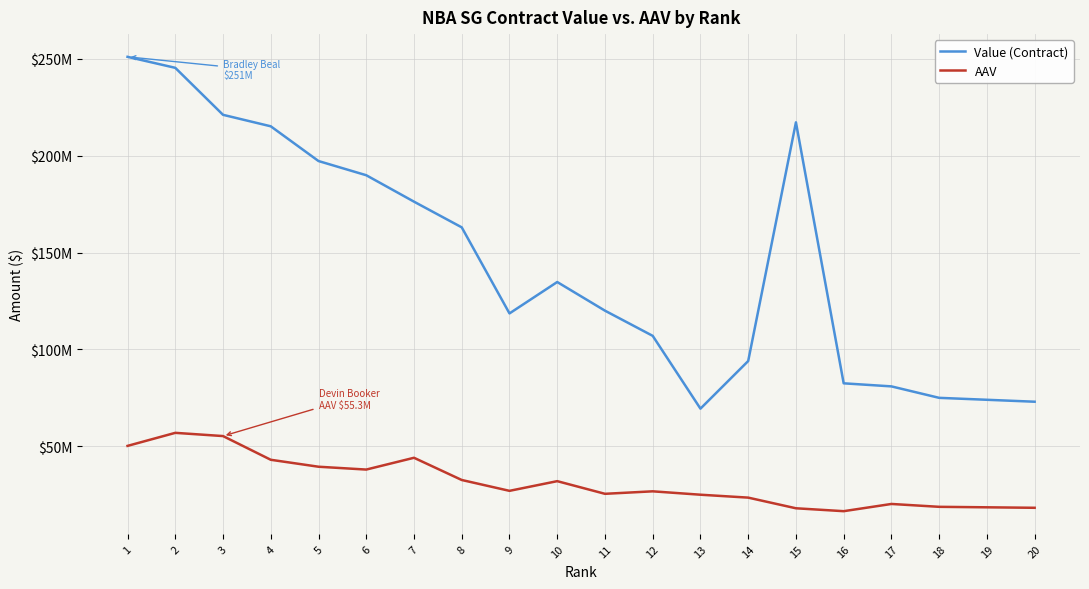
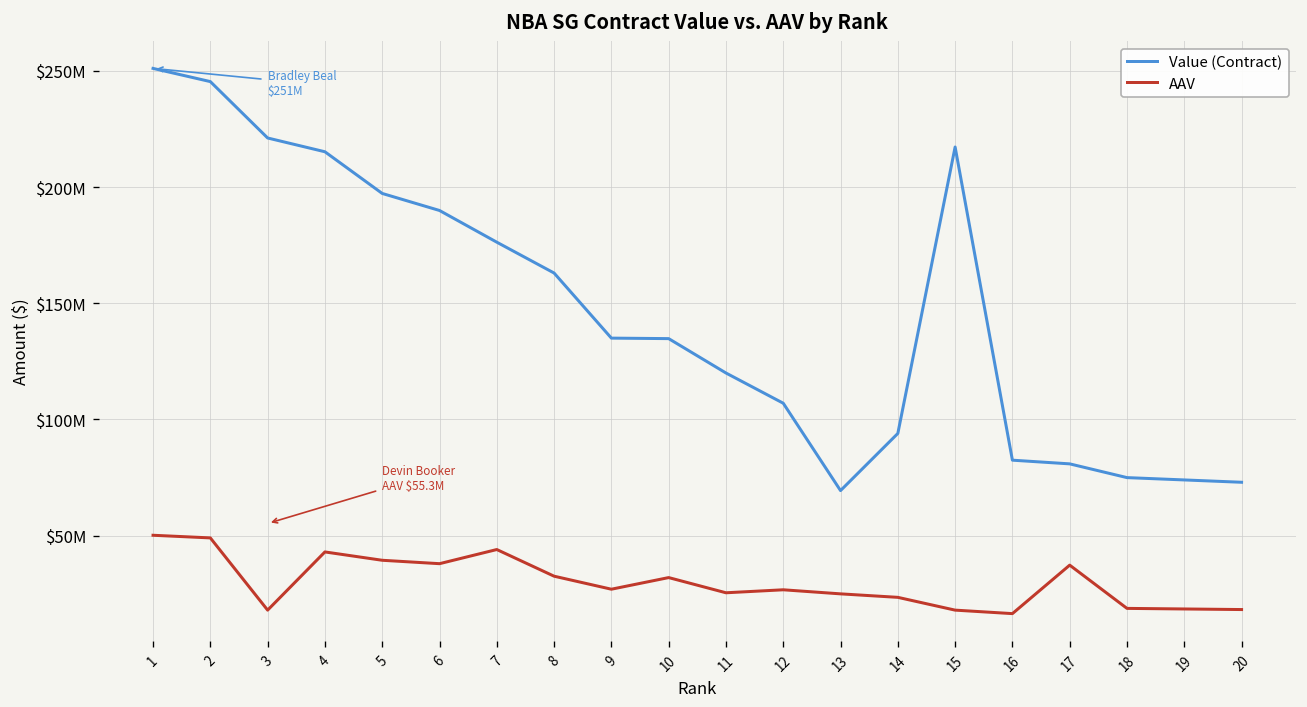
AAV, 2: $57000000 -> $49000000
AAV, 3: $55000000 -> $18000000
Value (Contract), 9: $119000000 -> $135000000
AAV, 17: $20000000 -> $37000000
